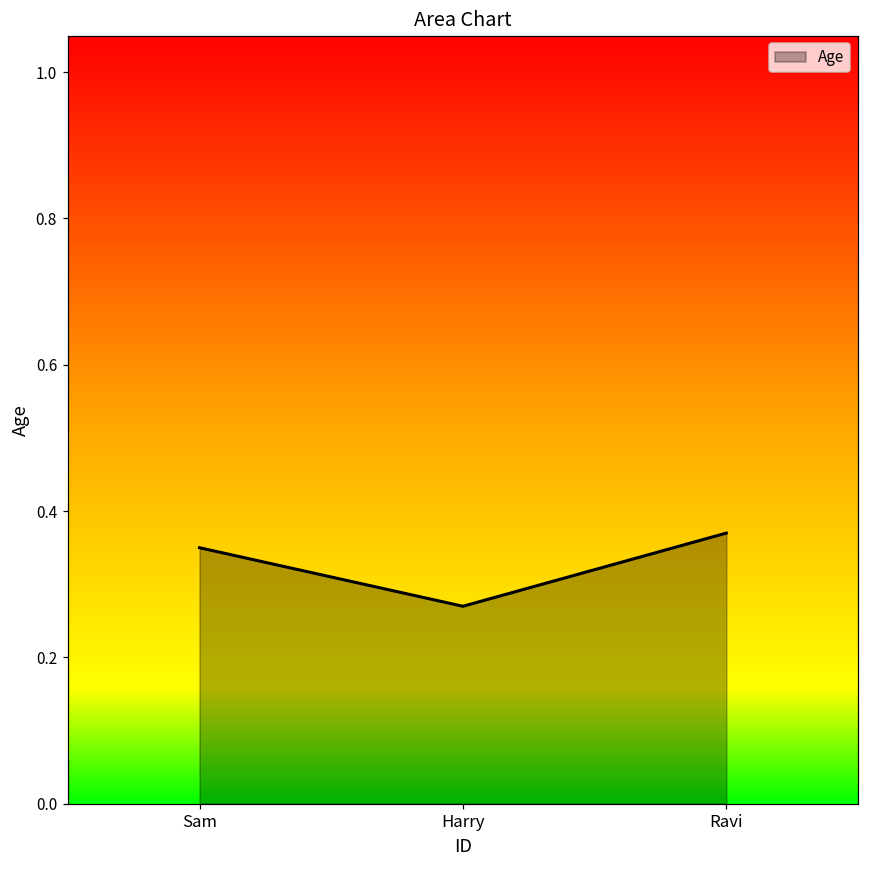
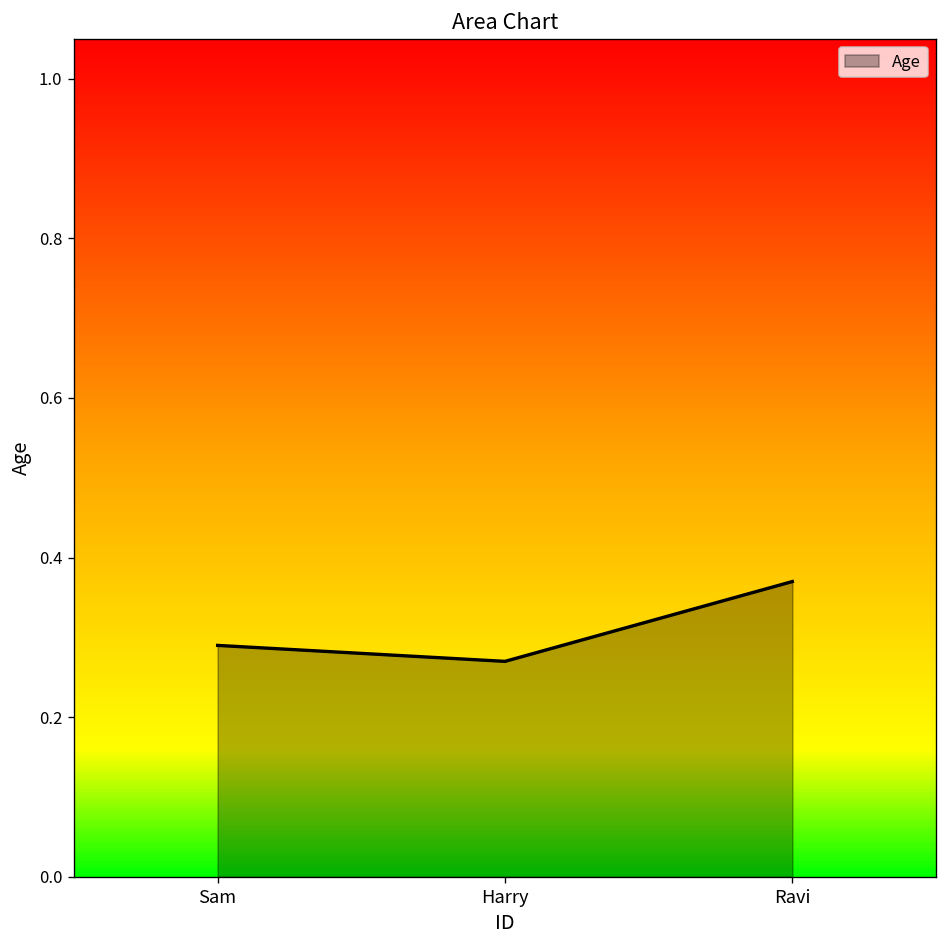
Sam: 0.35 -> 0.29
